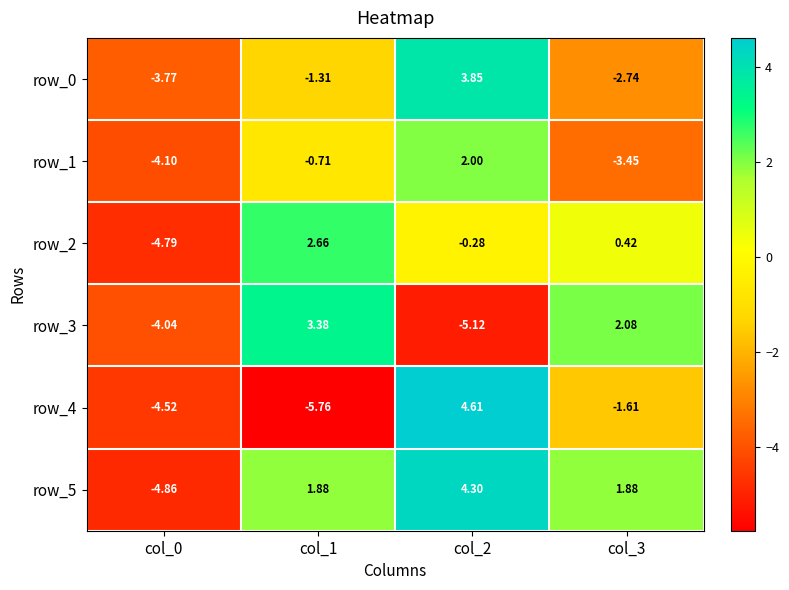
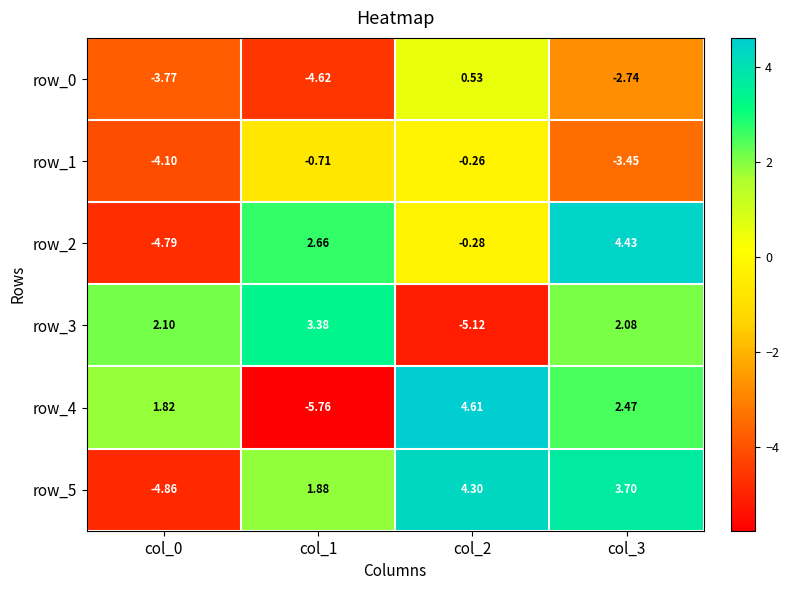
row_0, col_1: -1.31 -> -4.62
row_0, col_2: 3.85 -> 0.53
row_1, col_2: 2.00 -> -0.26
row_2, col_3: 0.42 -> 4.43
row_3, col_0: -4.04 -> 2.10
row_4, col_0: -4.52 -> 1.82
row_4, col_3: -1.61 -> 2.47
row_5, col_3: 1.88 -> 3.70
